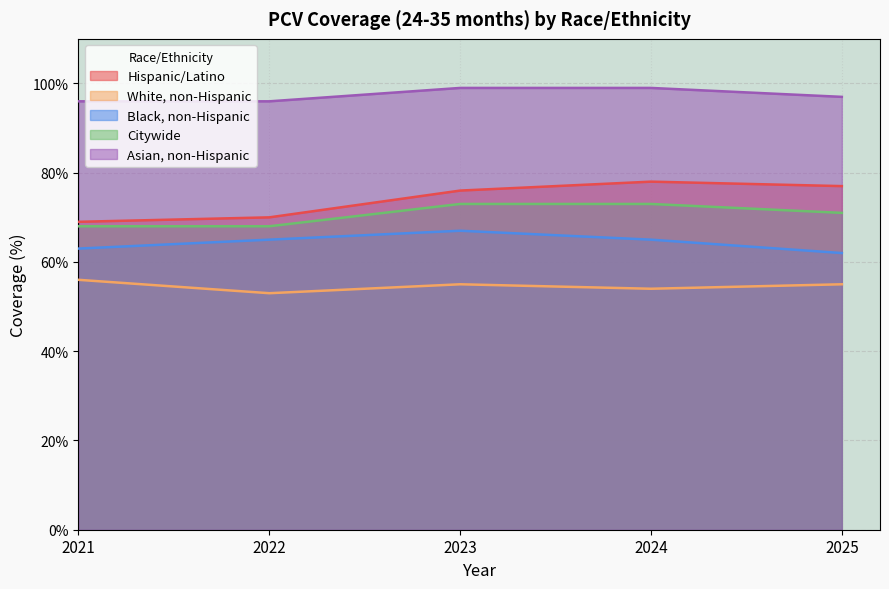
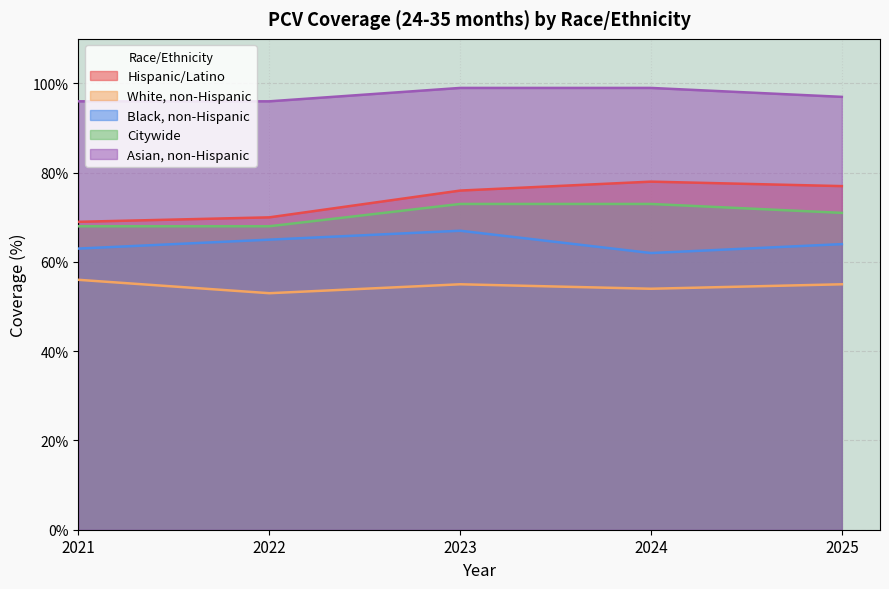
Black, non-Hispanic, 2024: 65% -> 62%
Black, non-Hispanic, 2025: 62% -> 64%
